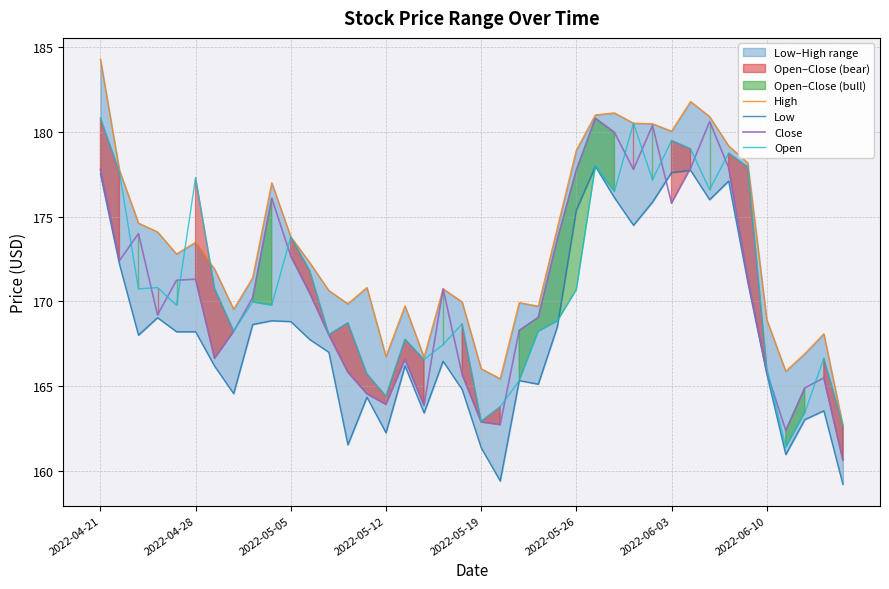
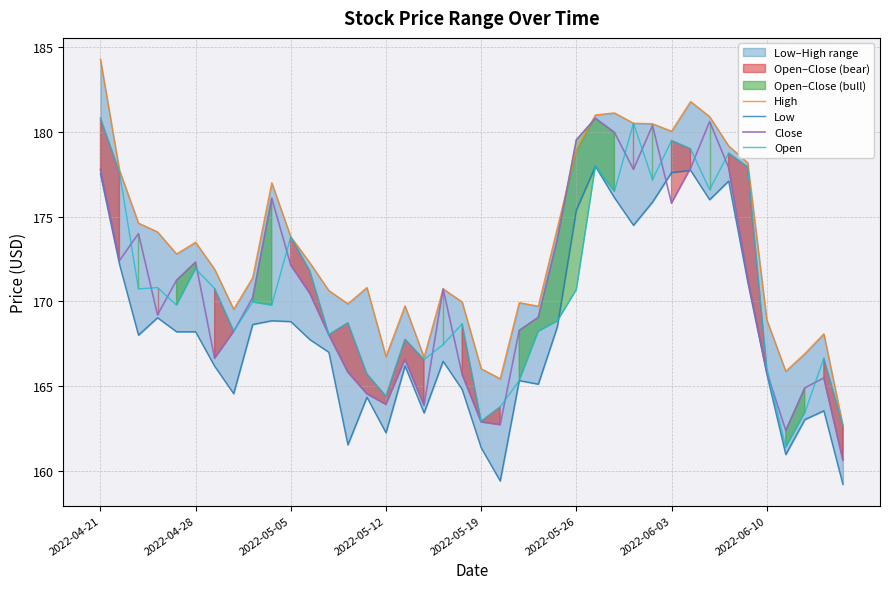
Close, 2022-04-28: 171.3 -> 172.3
Open, 2022-04-28: 177.3 -> 171.9
Close, 2022-05-05: 172.7 -> 172.1
Close, 2022-05-26: 177.8 -> 179.5
